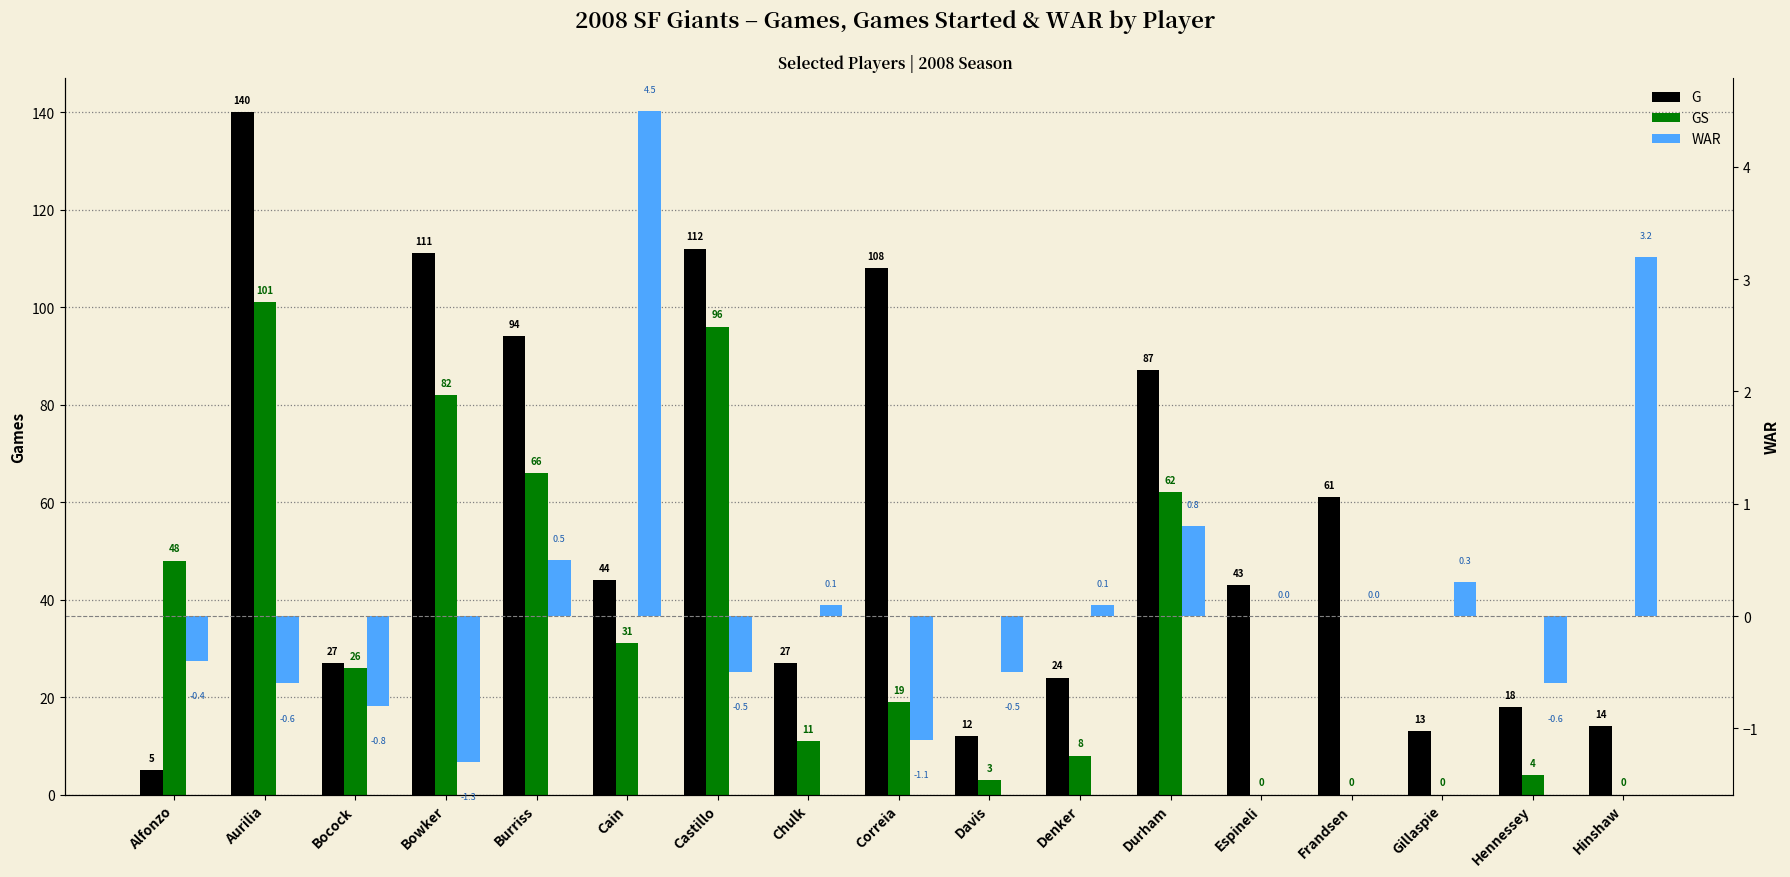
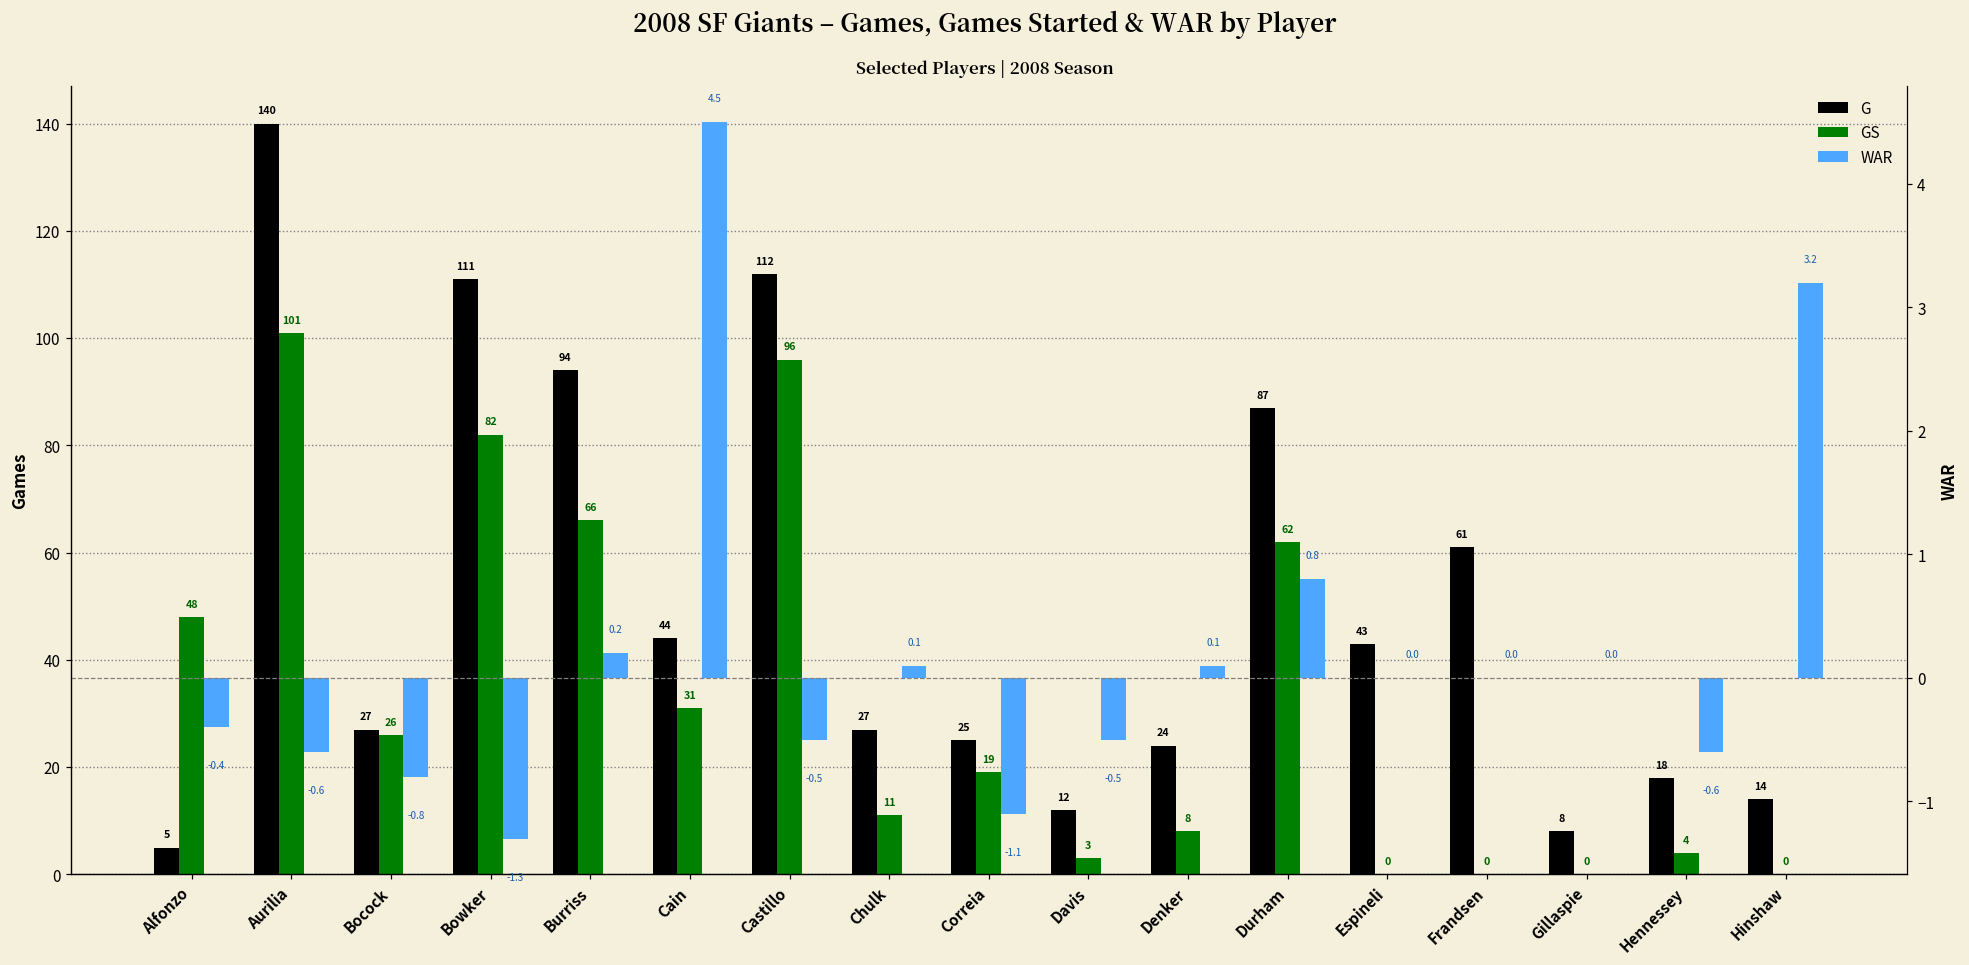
G, Correia: 108 -> 25
G, Gillaspie: 13 -> 8
WAR, Burriss: 0.5 -> 0.2
WAR, Gillaspie: 0.3 -> 0.0
